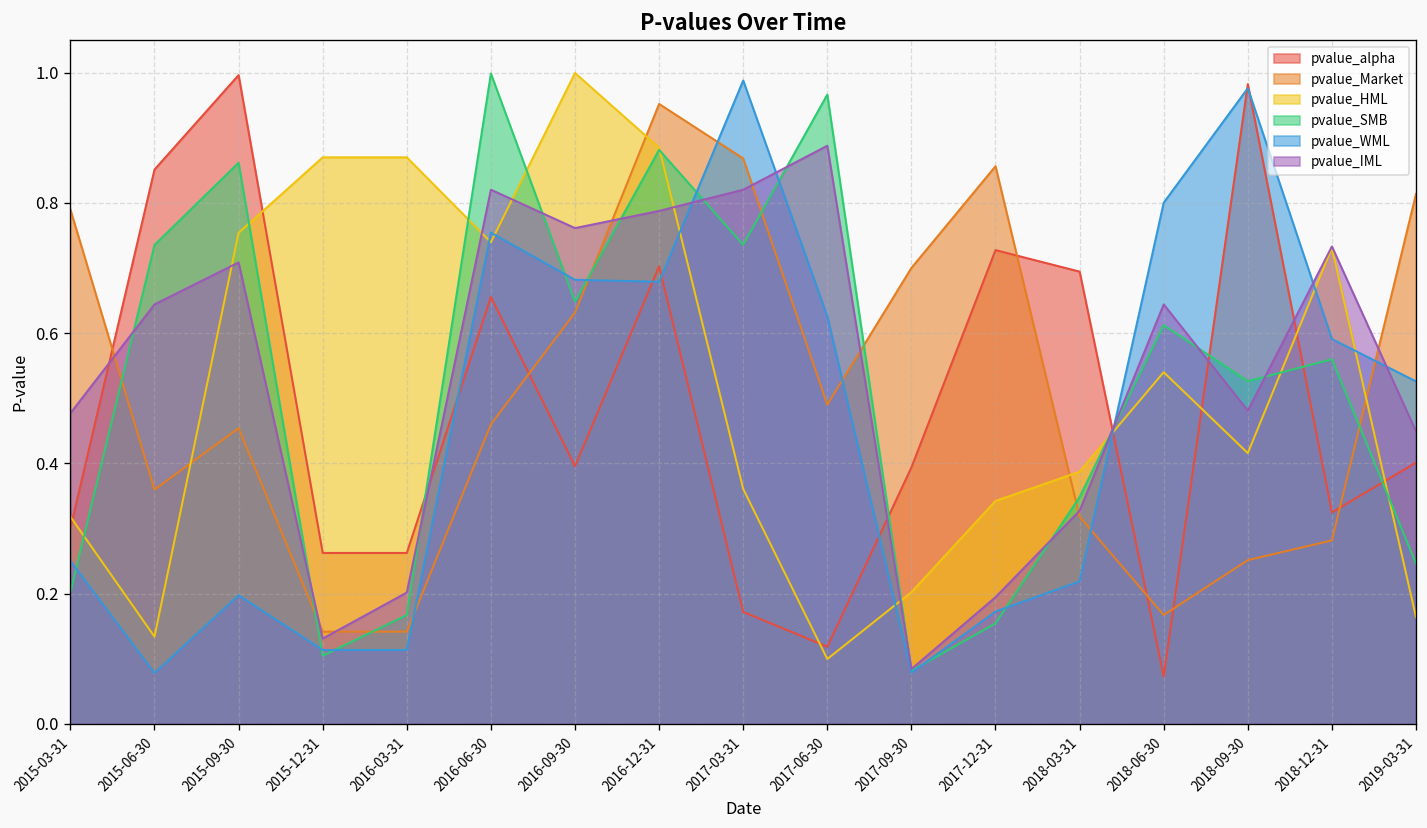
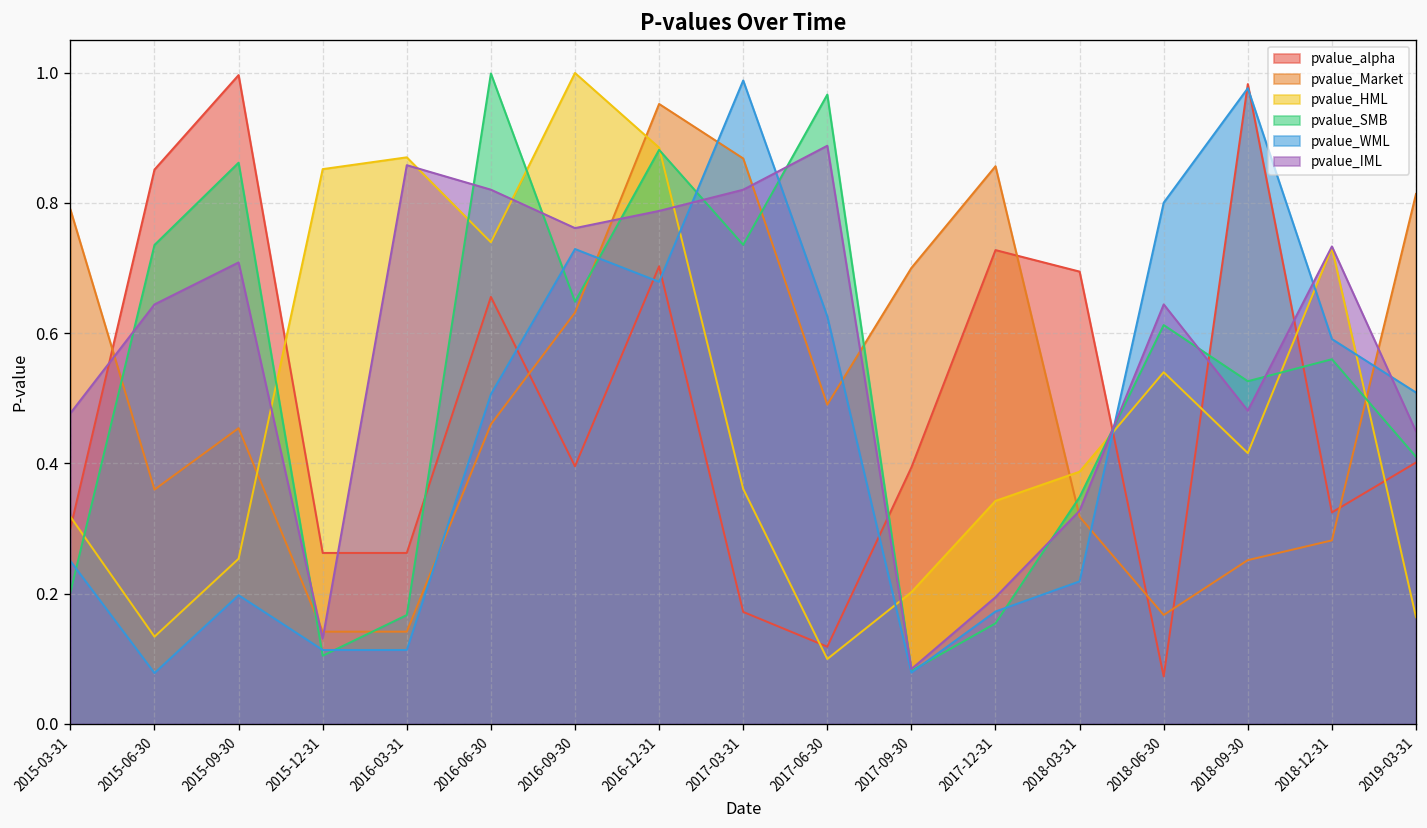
pvalue_HML, 2015-09-30: 0.75 -> 0.25
pvalue_HML, 2015-12-31: 0.87 -> 0.85
pvalue_IML, 2016-03-31: 0.20 -> 0.86
pvalue_WML, 2016-06-30: 0.75 -> 0.51
pvalue_WML, 2016-09-30: 0.68 -> 0.73
pvalue_SMB, 2019-03-31: 0.25 -> 0.41
pvalue_WML, 2019-03-31: 0.53 -> 0.51
